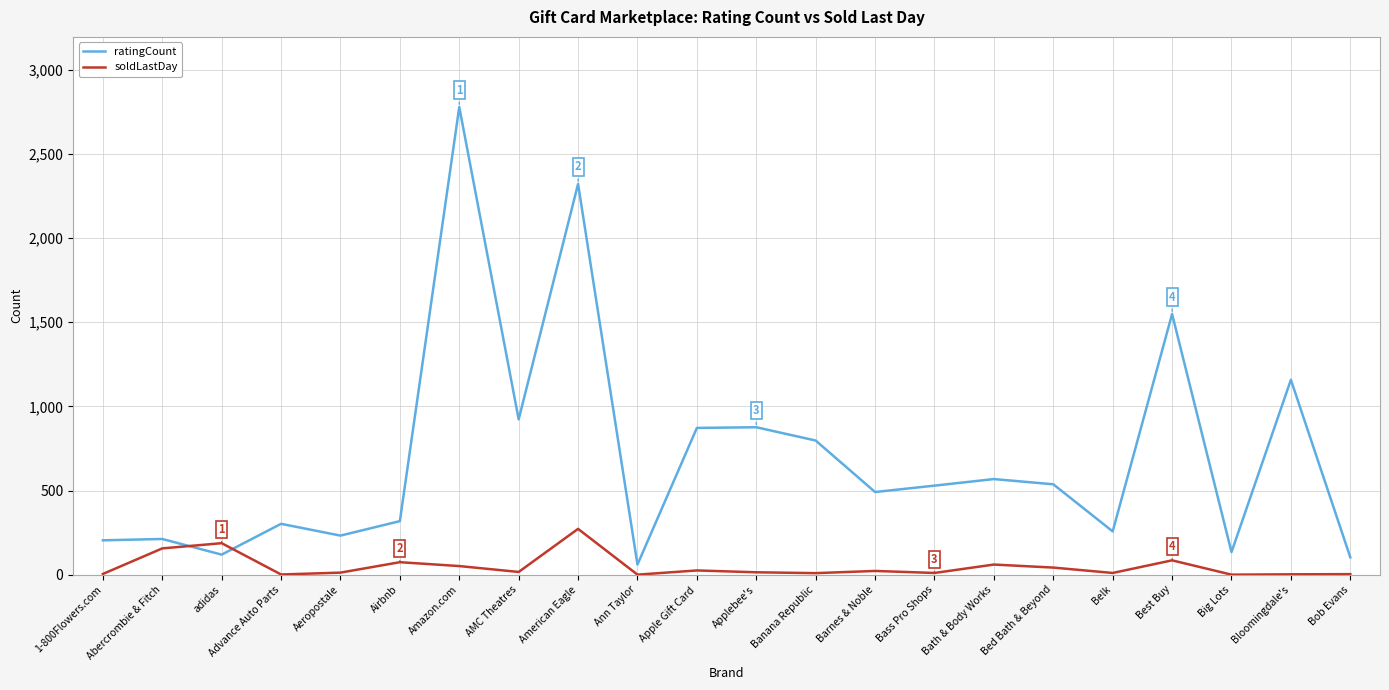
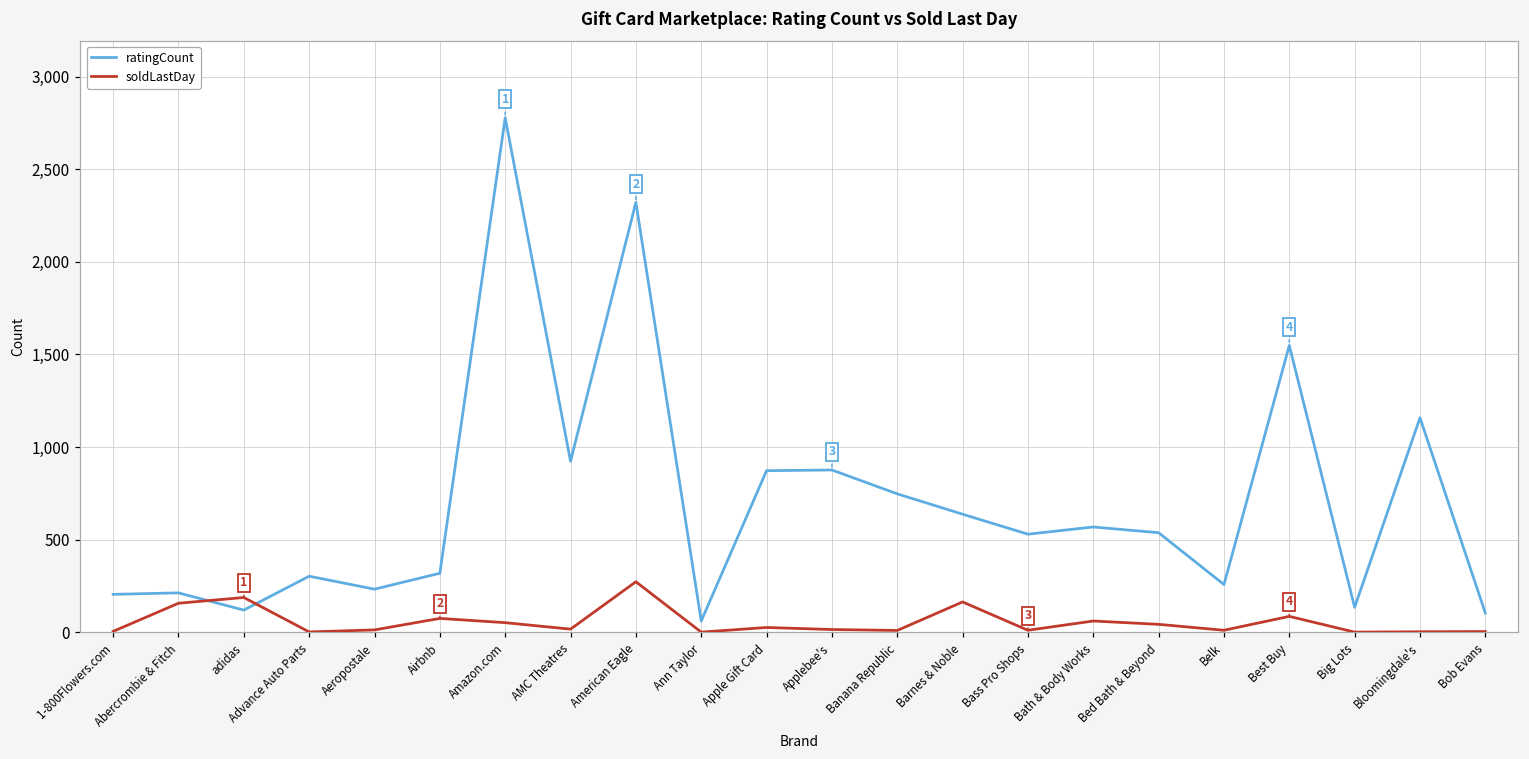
ratingCount, Banana Republic: 800 -> 750
ratingCount, Barnes & Noble: 490 -> 640
soldLastDay, Barnes & Noble: 20 -> 160
